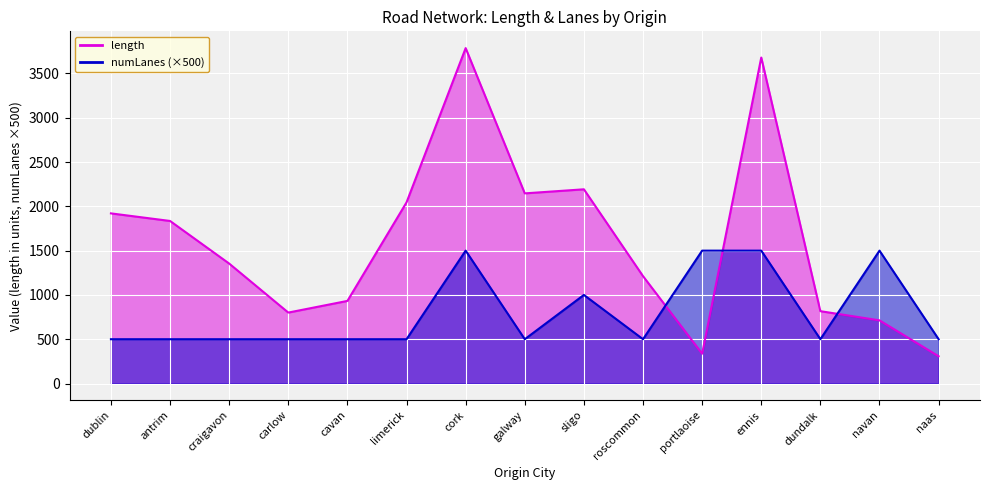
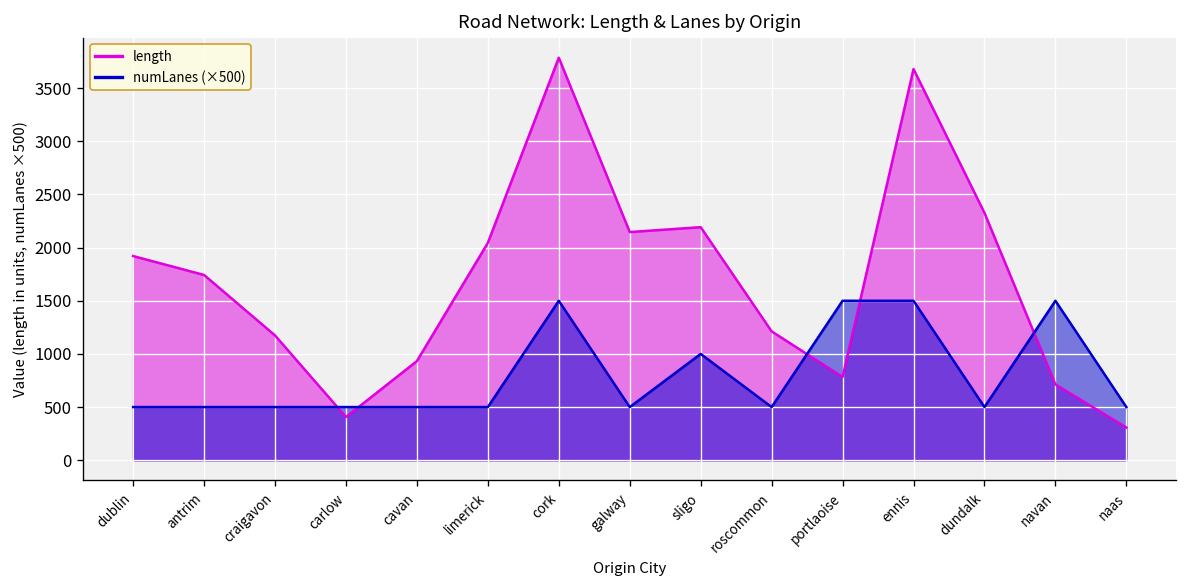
length, antrim: 1800 -> 1700
length, craigavon: 1400 -> 1200
length, carlow: 800 -> 400
length, portlaoise: 300 -> 800
length, dundalk: 800 -> 2300
